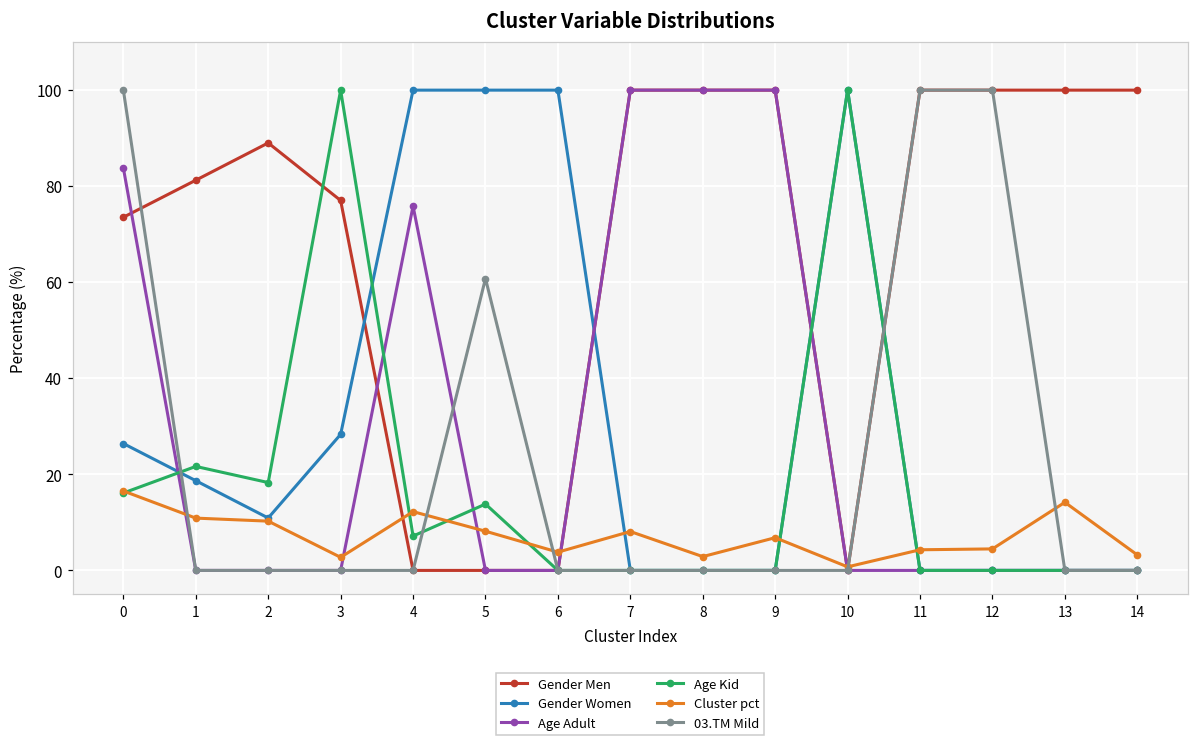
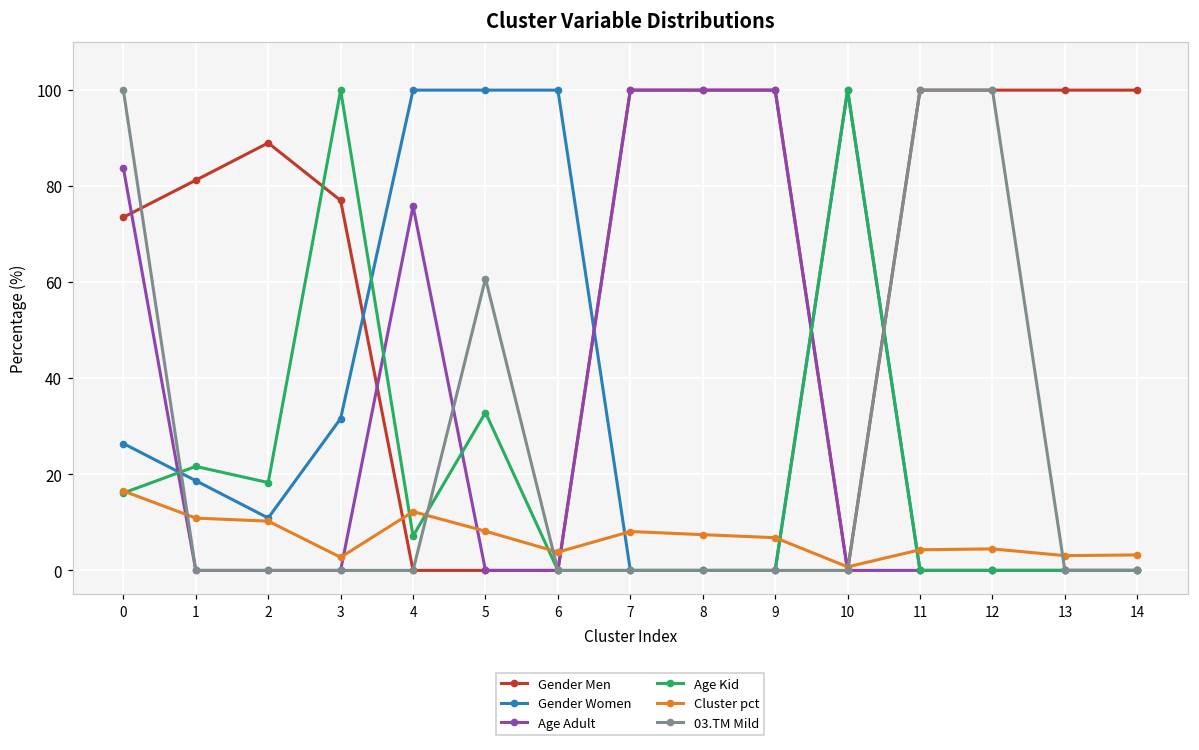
Gender Women, 3: 28 -> 32
Age Kid, 5: 14 -> 33
Cluster pct, 8: 3 -> 7
Cluster pct, 13: 14 -> 3
